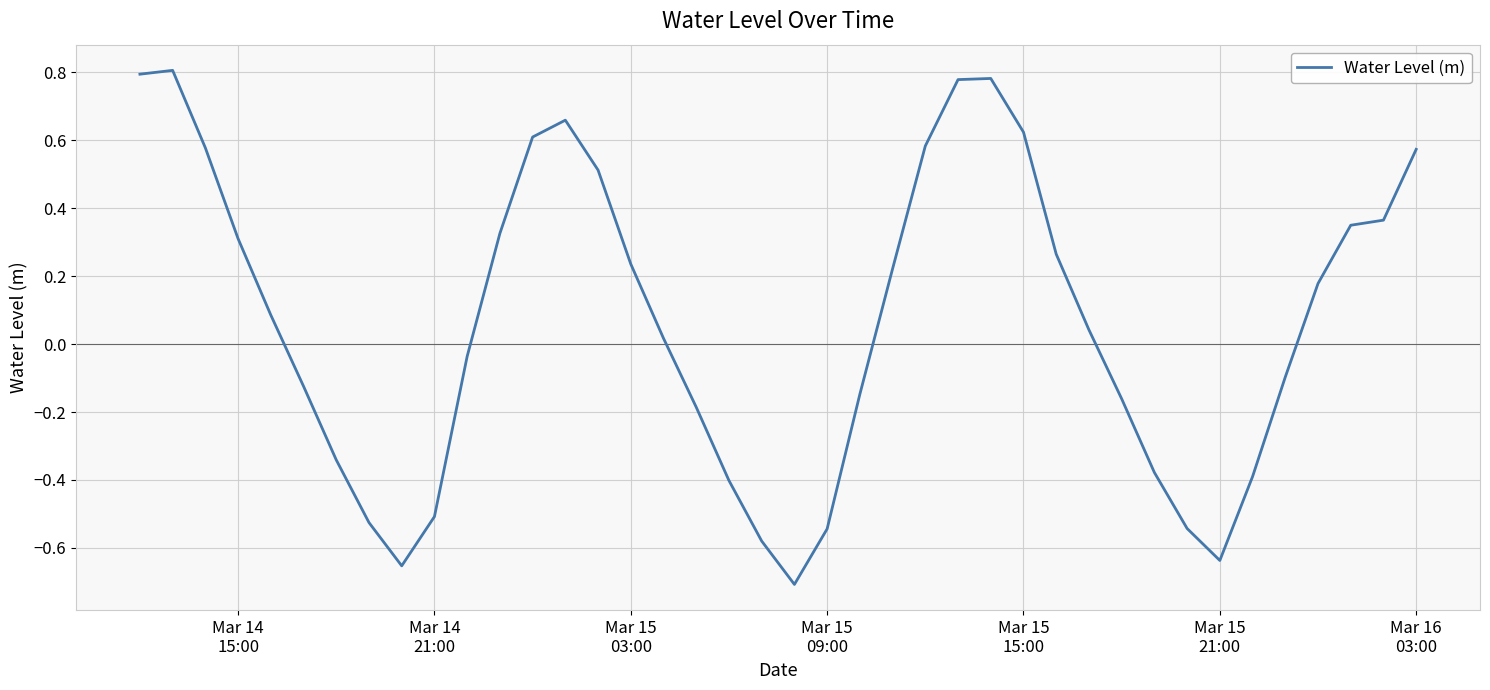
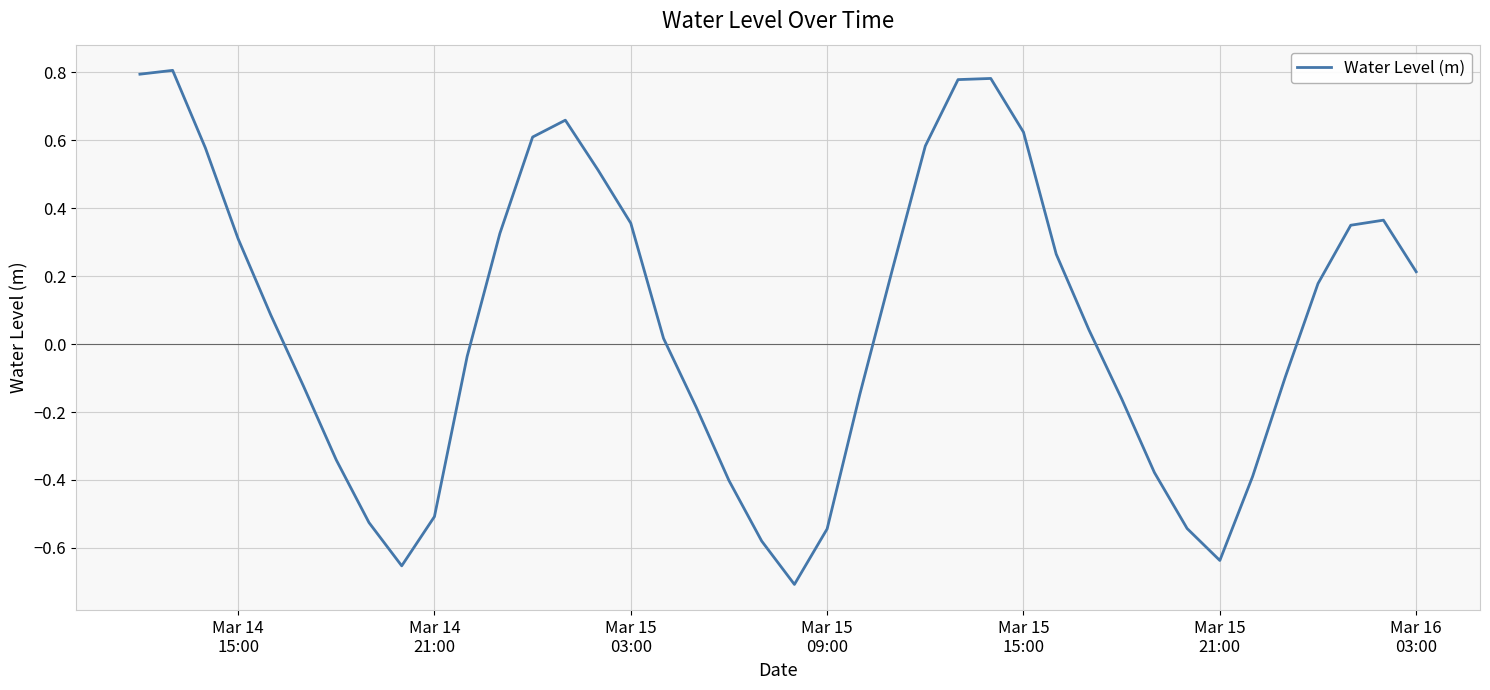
Mar 15 03:00: 0.24 -> 0.36
Mar 16 03:00: 0.57 -> 0.21
